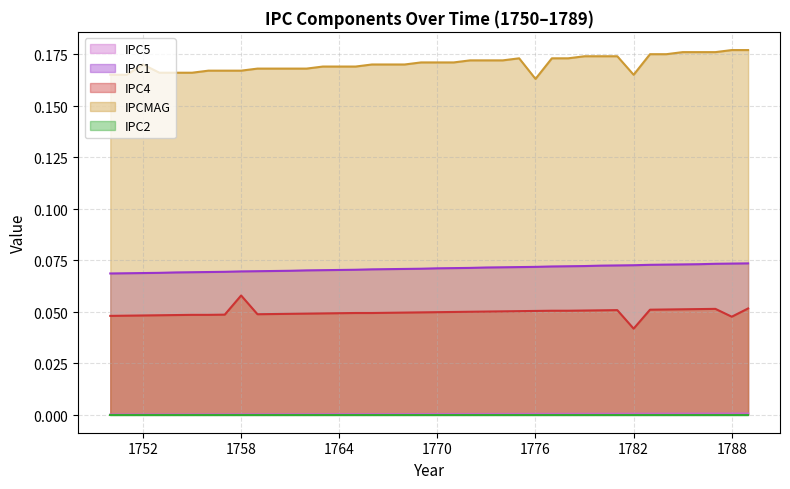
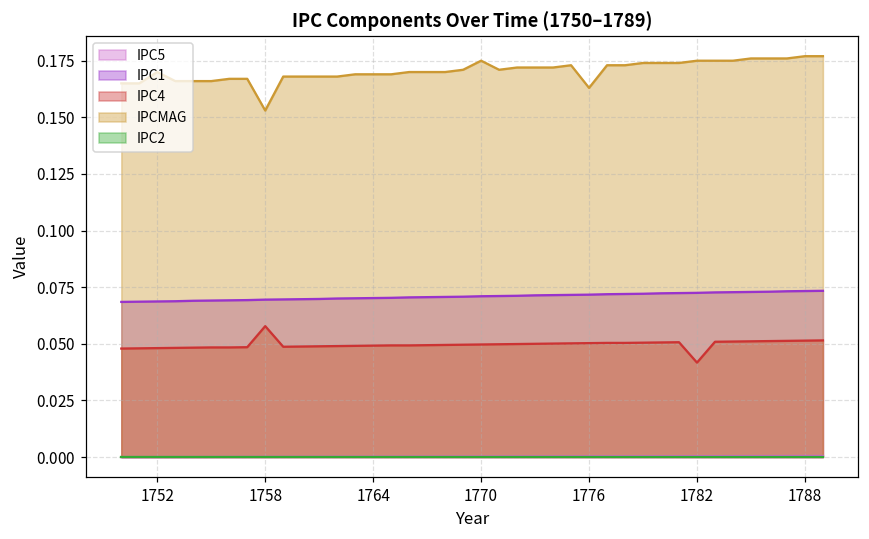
IPCMAG, 1758: 0.167 -> 0.153
IPCMAG, 1770: 0.171 -> 0.175
IPCMAG, 1782: 0.165 -> 0.175
IPC4, 1788: 0.048 -> 0.051
